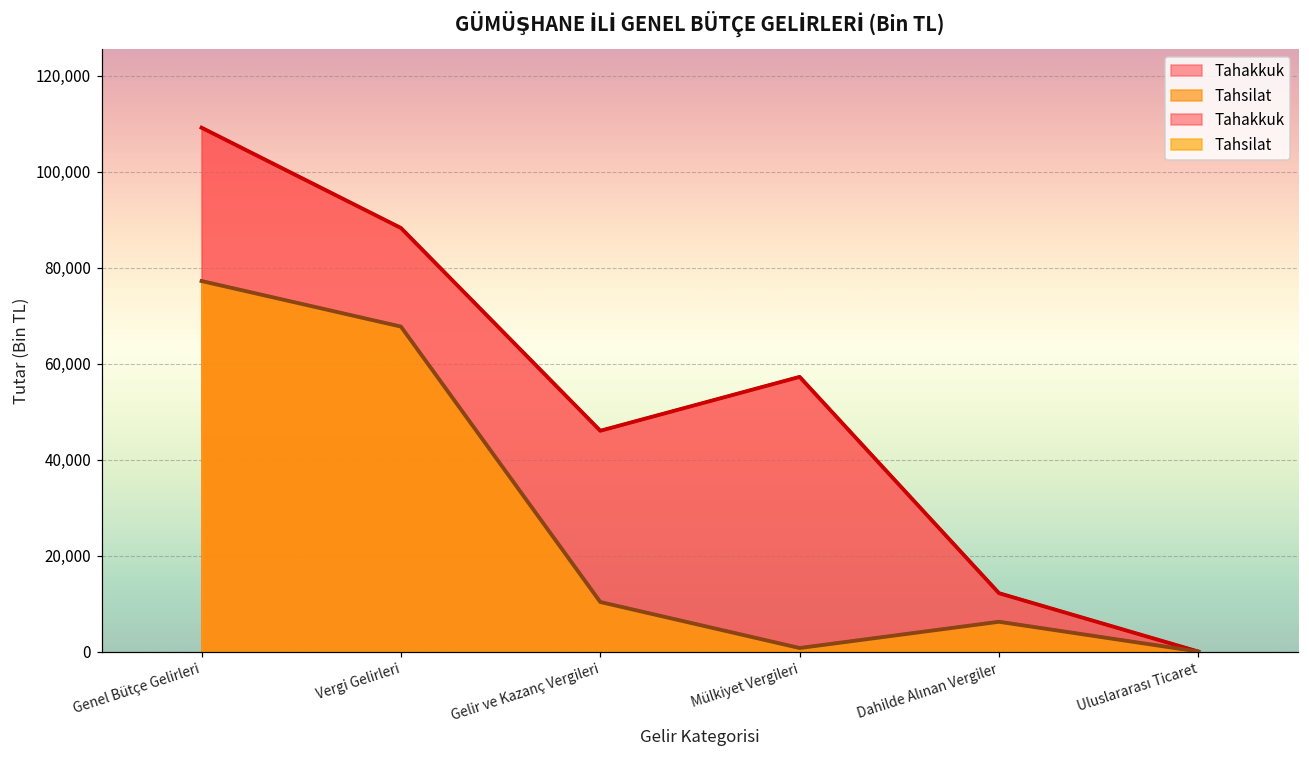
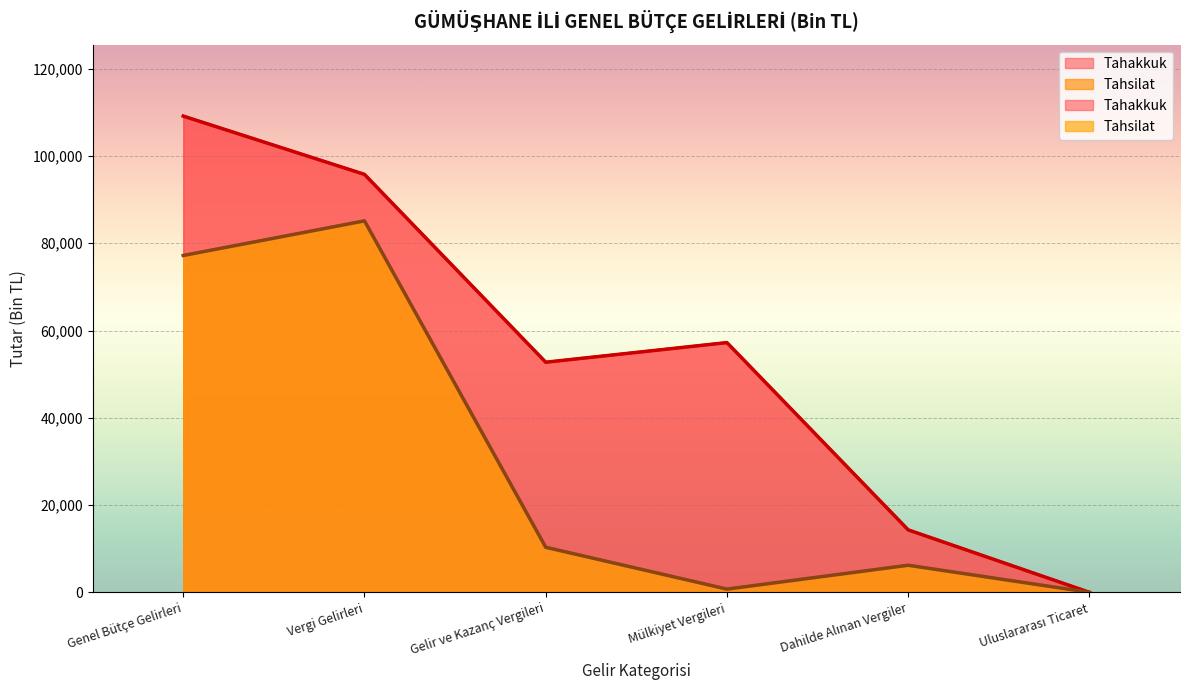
Tahakkuk, Vergi Gelirleri: 88,000 -> 96,000
Tahsilat, Vergi Gelirleri: 68,000 -> 85,000
Tahakkuk, Gelir ve Kazanç Vergileri: 46,000 -> 53,000
Tahakkuk, Dahilde Alınan Vergiler: 12,000 -> 14,000
